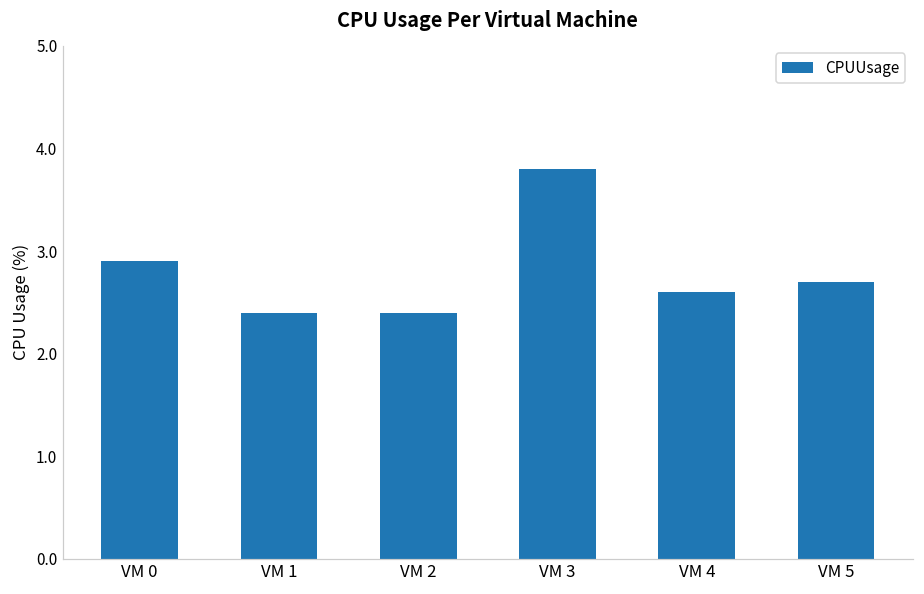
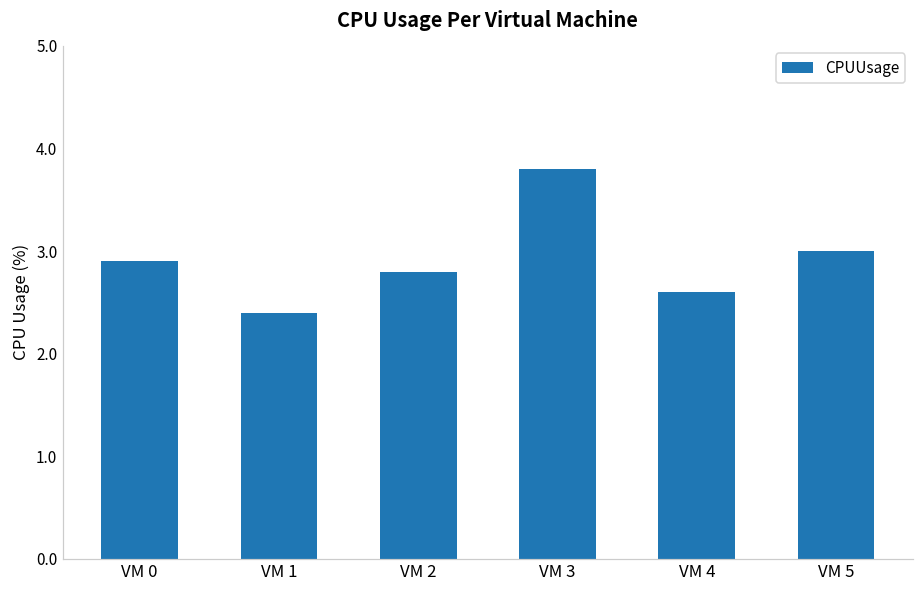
VM 2: 2.4 -> 2.8
VM 5: 2.7 -> 3.0
